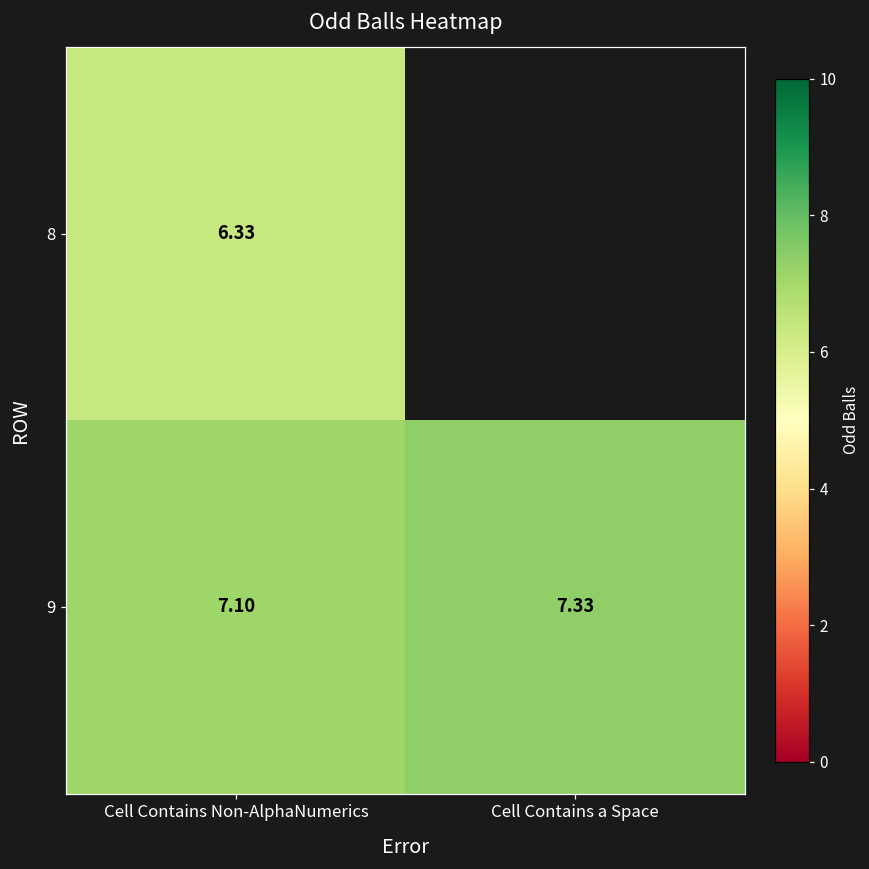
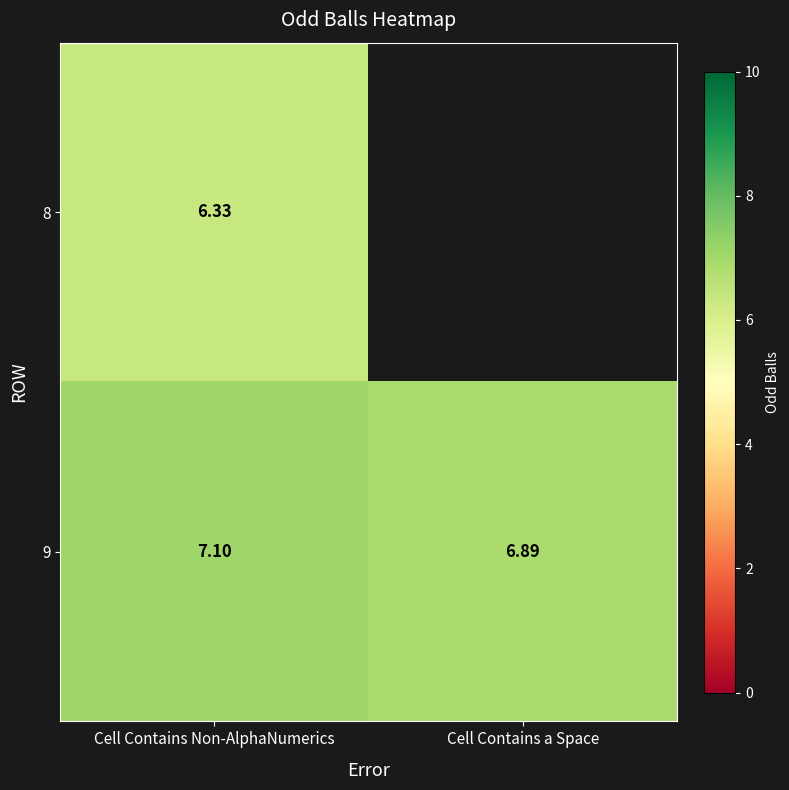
9, Cell Contains a Space: 7.33 -> 6.89
